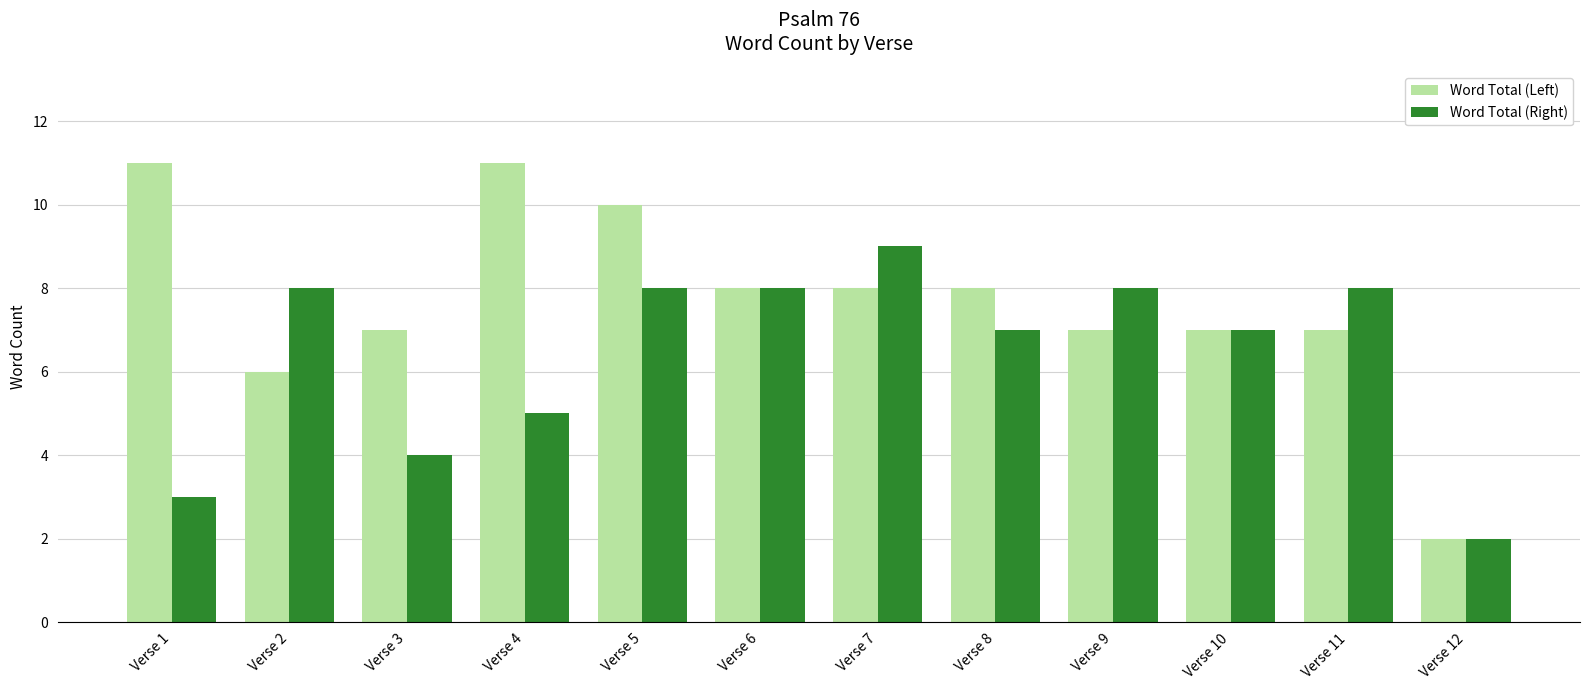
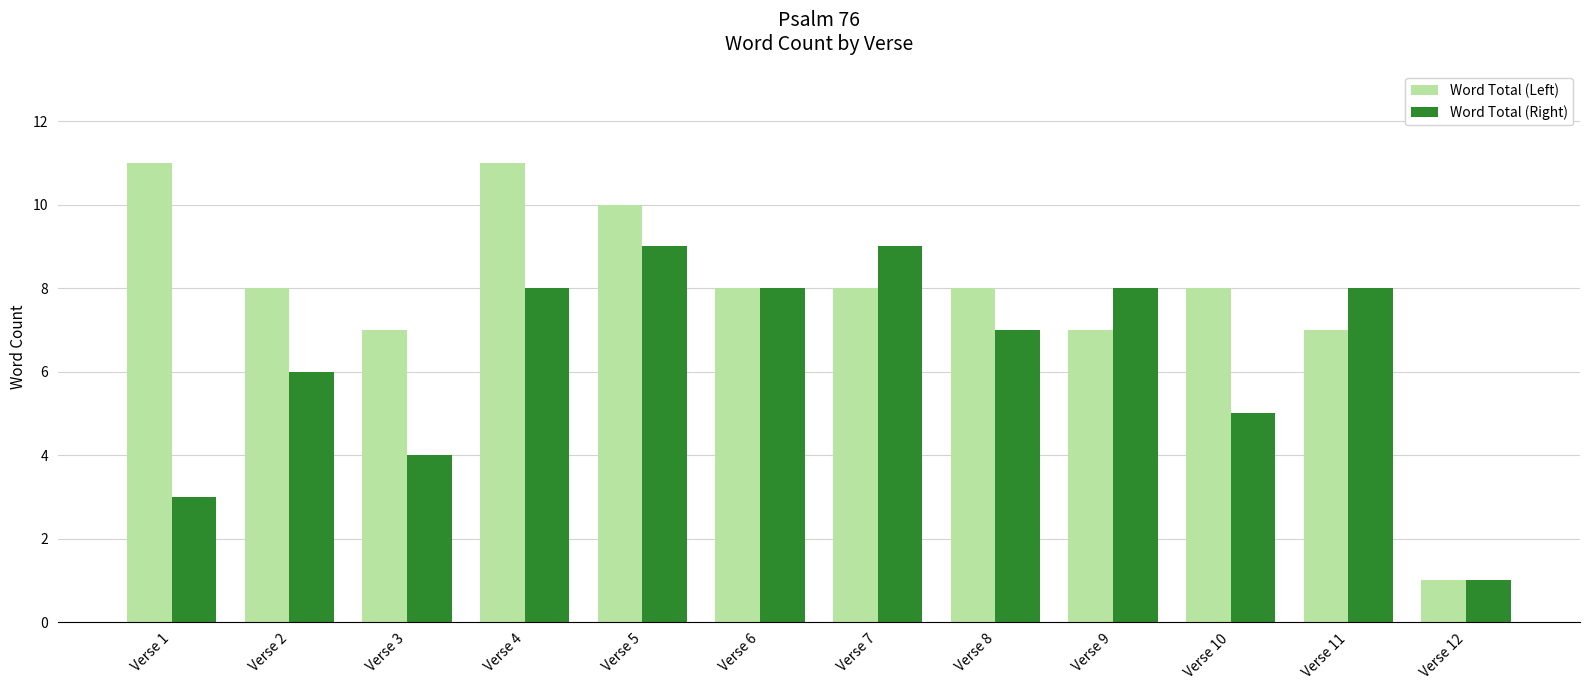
Word Total (Left), Verse 2: 6 -> 8
Word Total (Right), Verse 2: 8 -> 6
Word Total (Right), Verse 4: 5 -> 8
Word Total (Right), Verse 5: 8 -> 9
Word Total (Left), Verse 10: 7 -> 8
Word Total (Right), Verse 10: 7 -> 5
Word Total (Left), Verse 12: 2 -> 1
Word Total (Right), Verse 12: 2 -> 1
